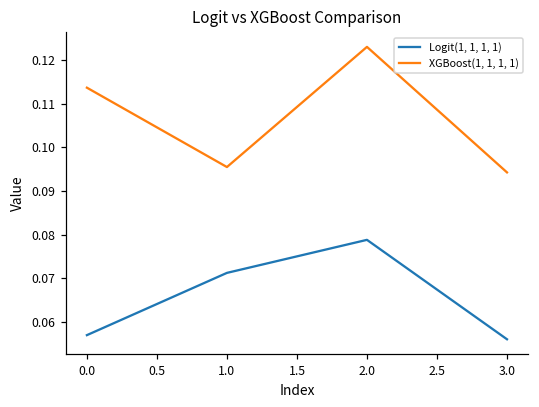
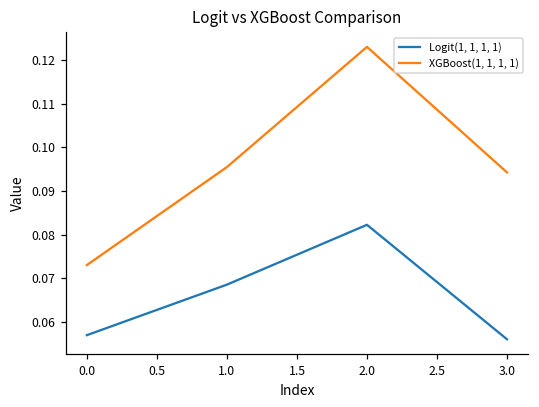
XGBoost(1, 1, 1, 1), 0.0: 0.114 -> 0.073
Logit(1, 1, 1, 1), 1.0: 0.071 -> 0.069
Logit(1, 1, 1, 1), 2.0: 0.079 -> 0.082
